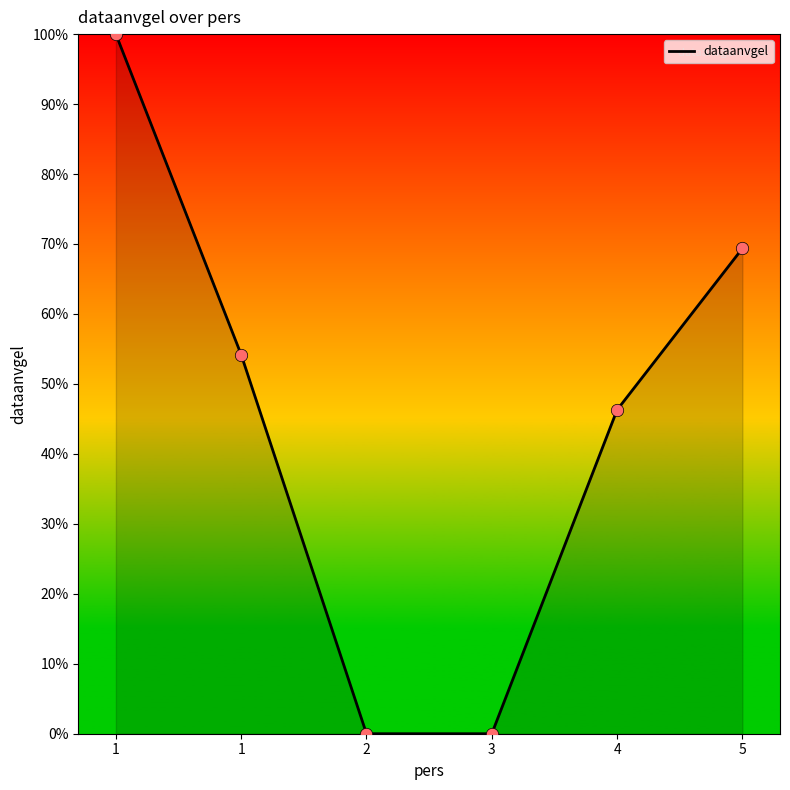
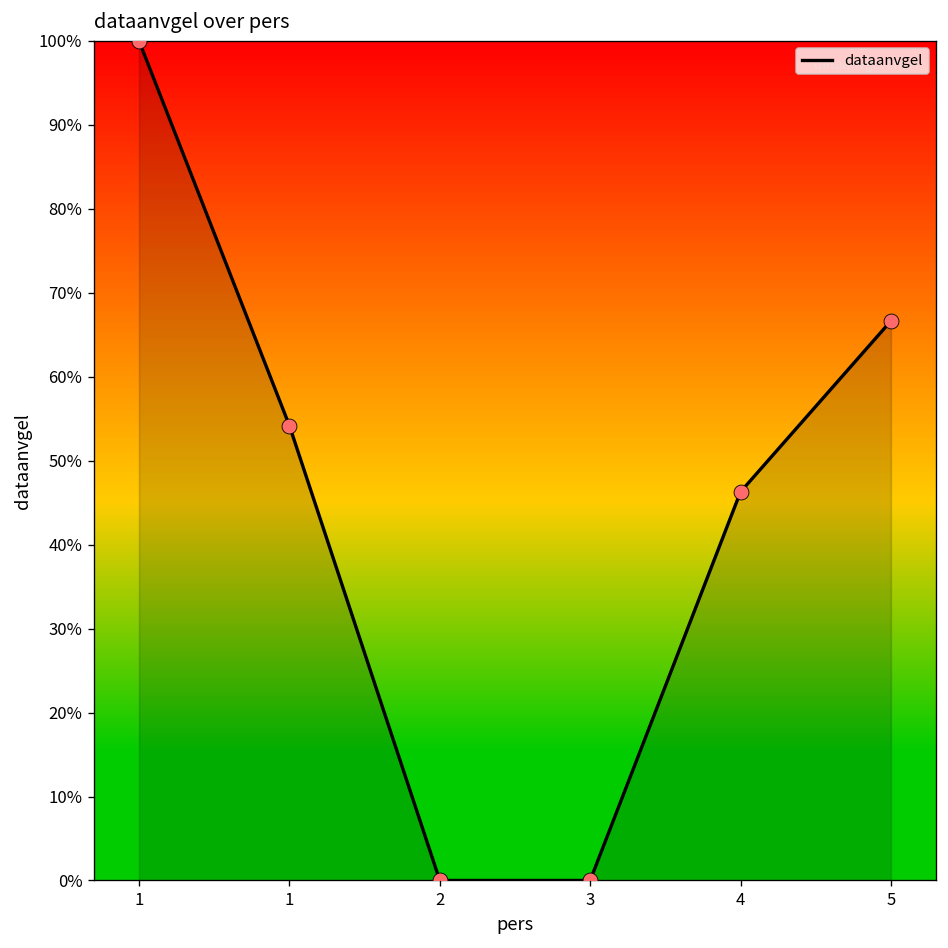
5: 69% -> 67%
